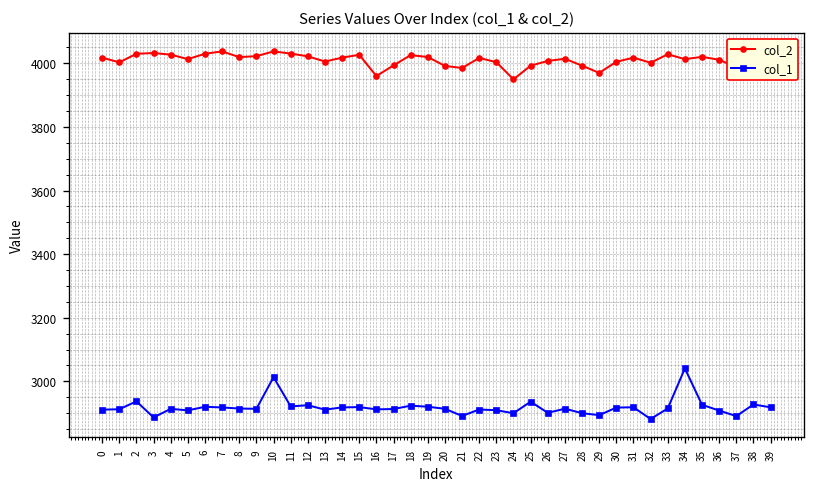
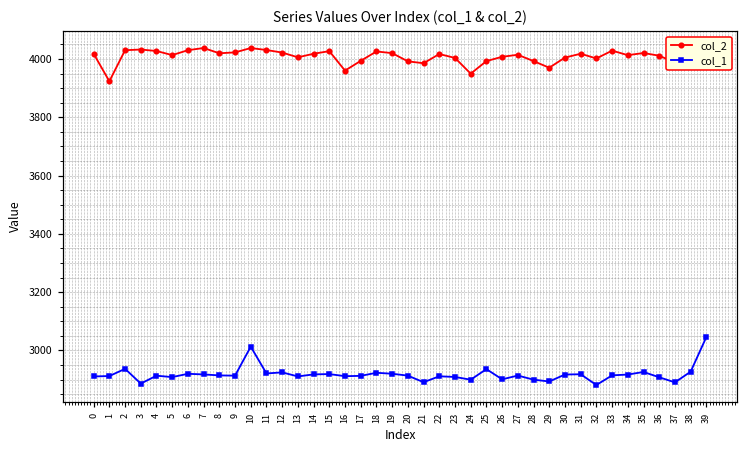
col_2, 1: 4000 -> 3920
col_1, 34: 3040 -> 2920
col_1, 39: 2920 -> 3050
